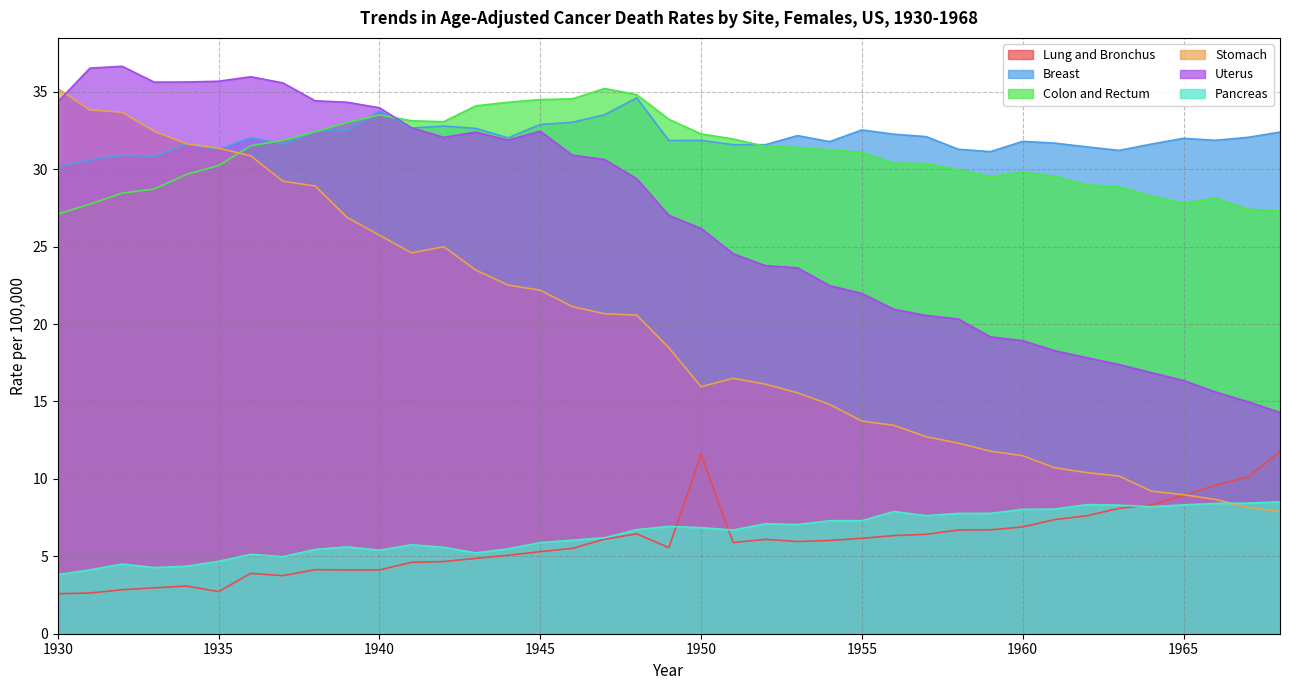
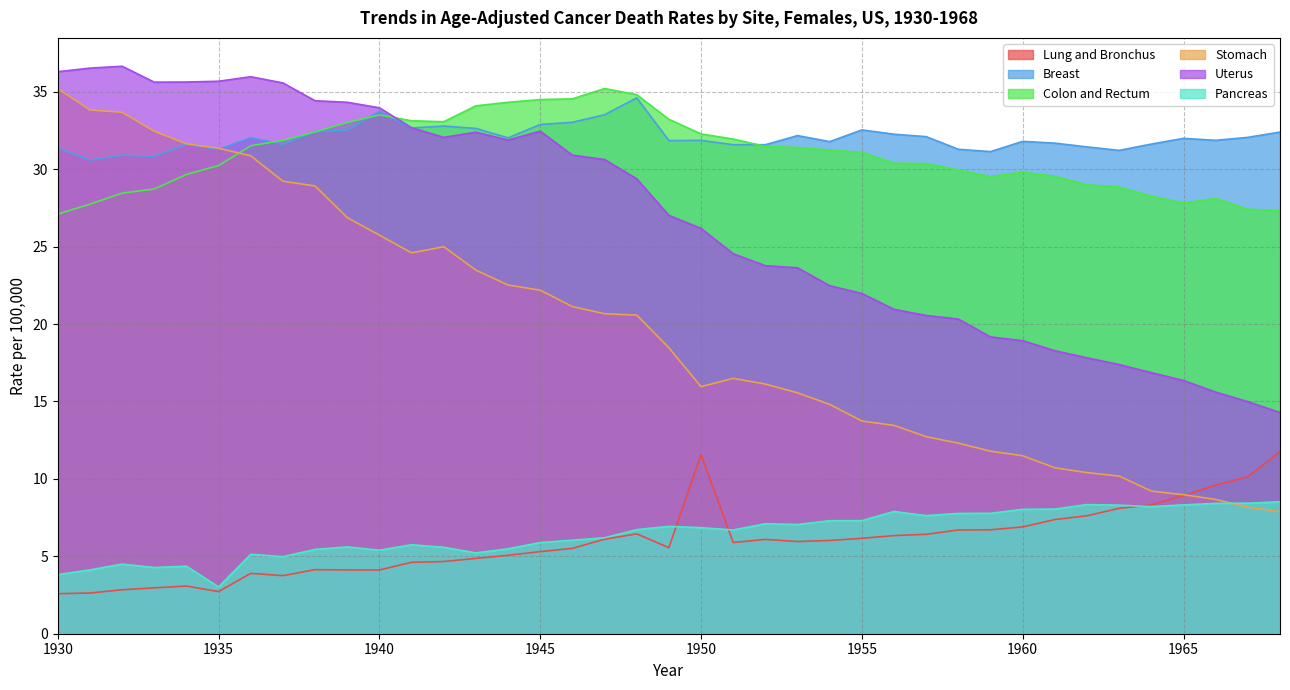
Breast, 1930: 30.1 -> 31.4
Uterus, 1930: 34.3 -> 36.3
Pancreas, 1935: 4.7 -> 3.0
